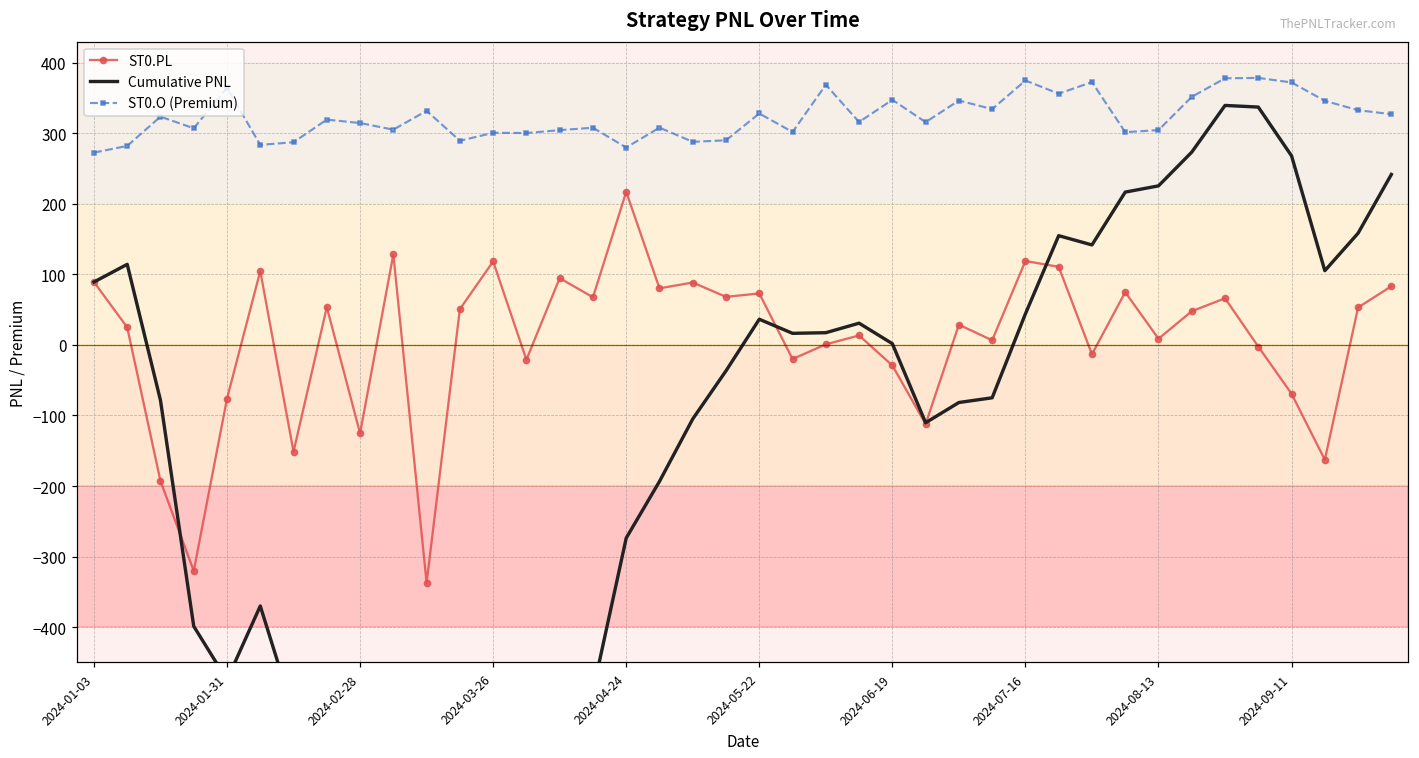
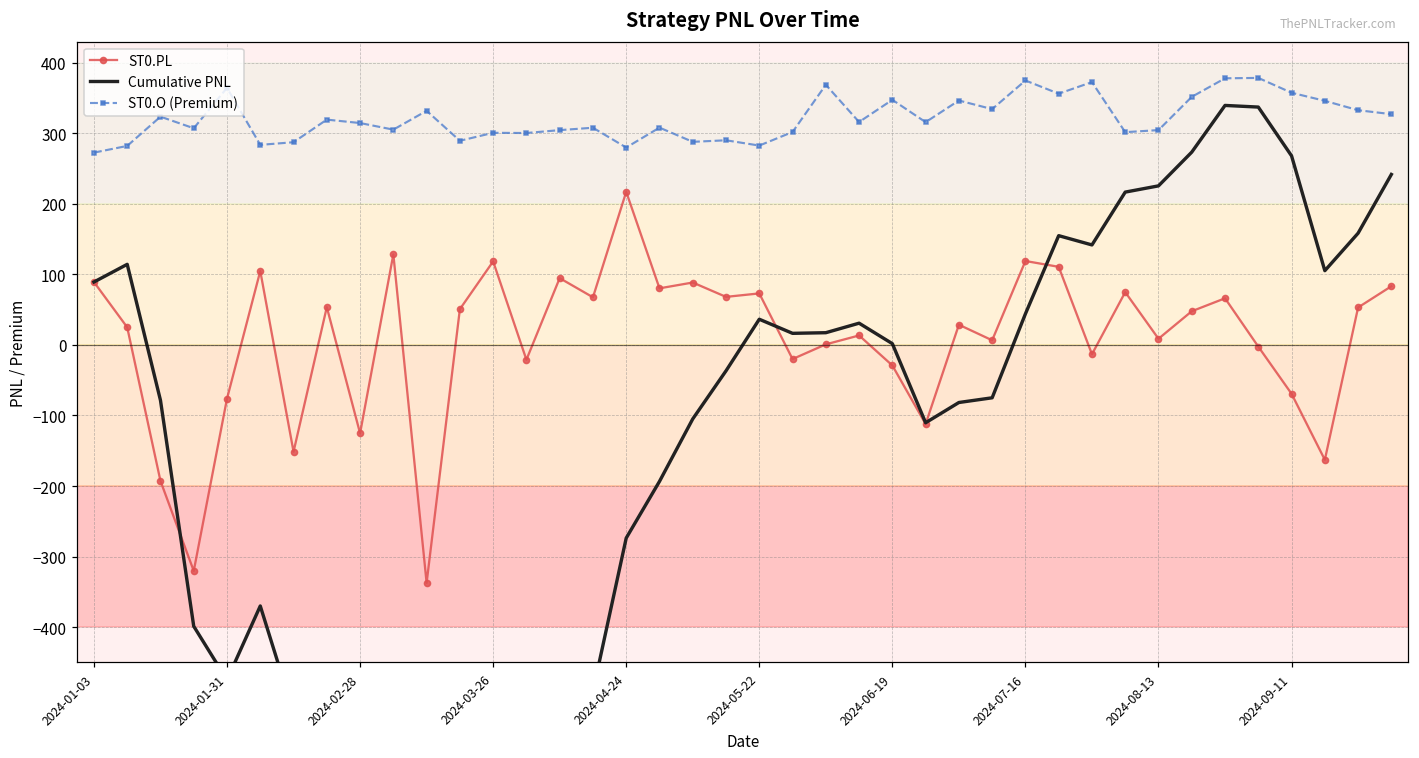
ST0.O (Premium), 2024-05-22: 330 -> 280
ST0.O (Premium), 2024-09-11: 370 -> 360
